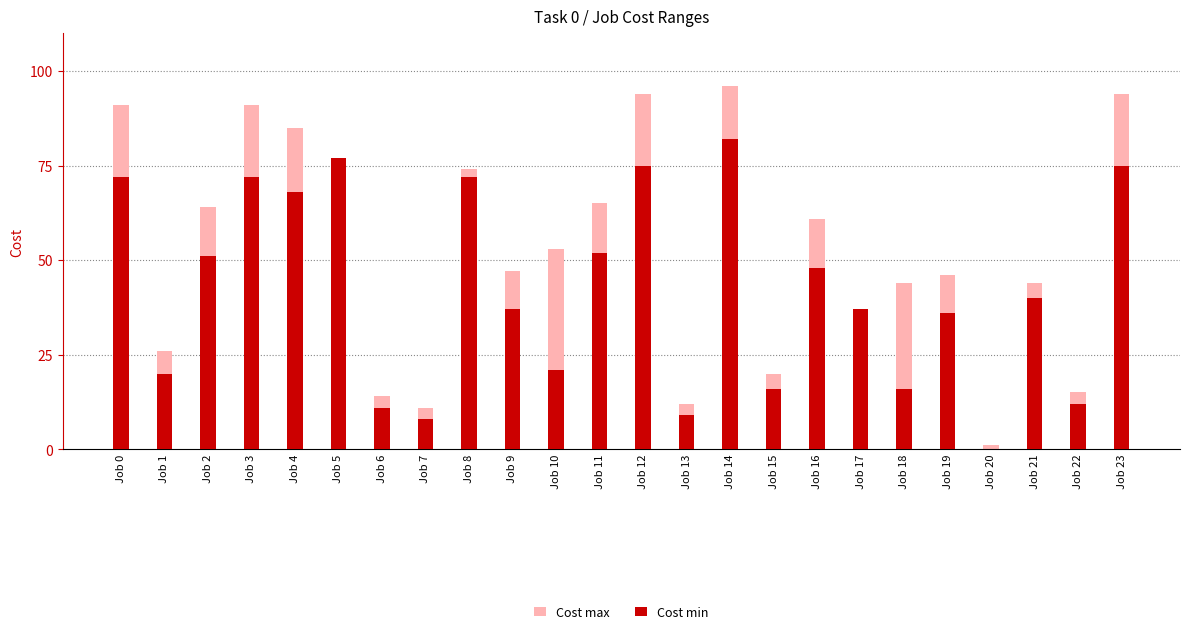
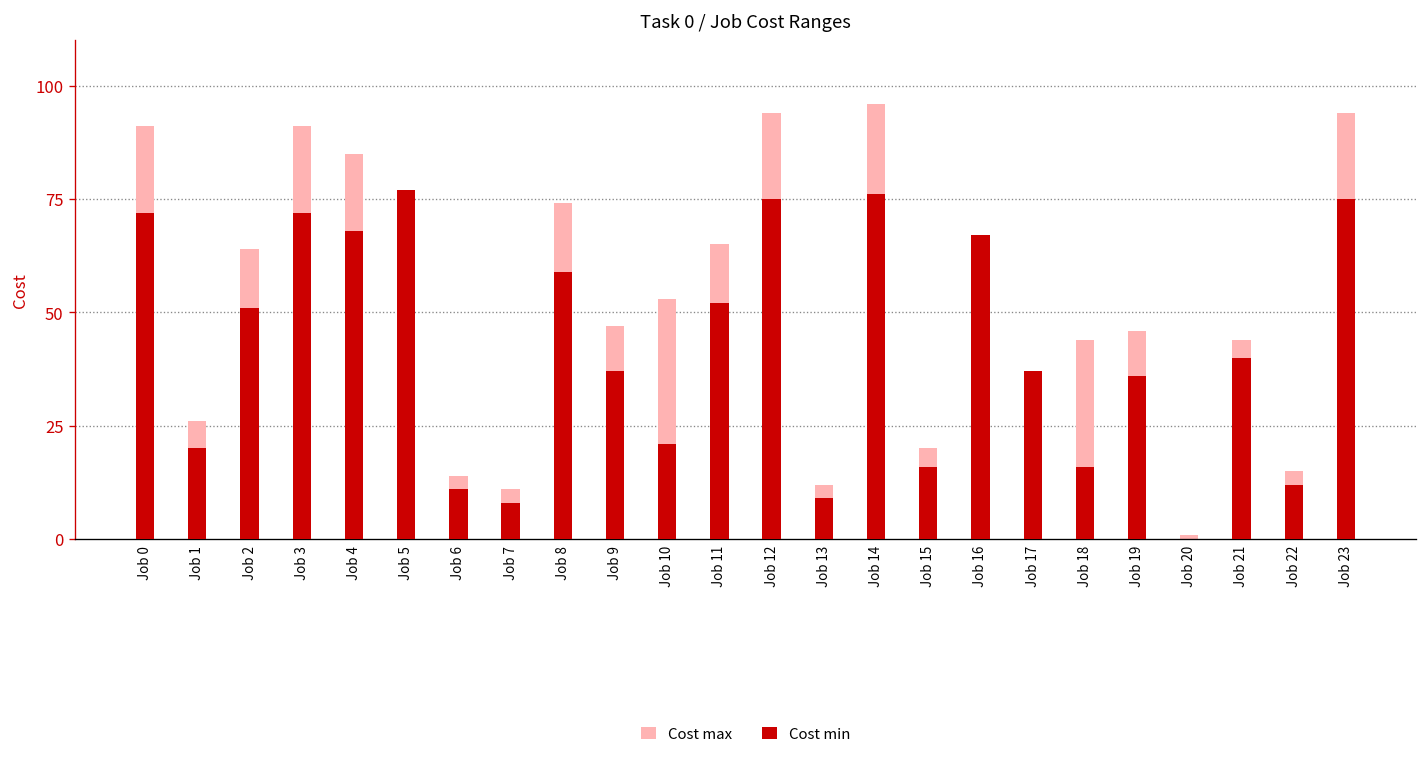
Cost min, Job 8: 72 -> 59
Cost min, Job 14: 82 -> 76
Cost min, Job 16: 48 -> 67
